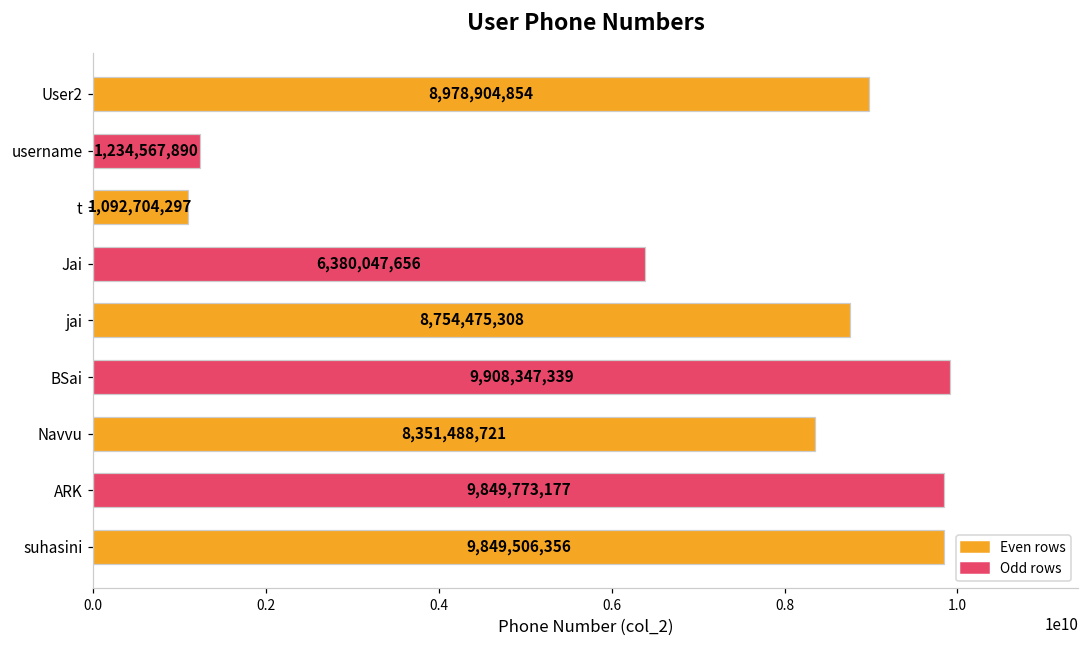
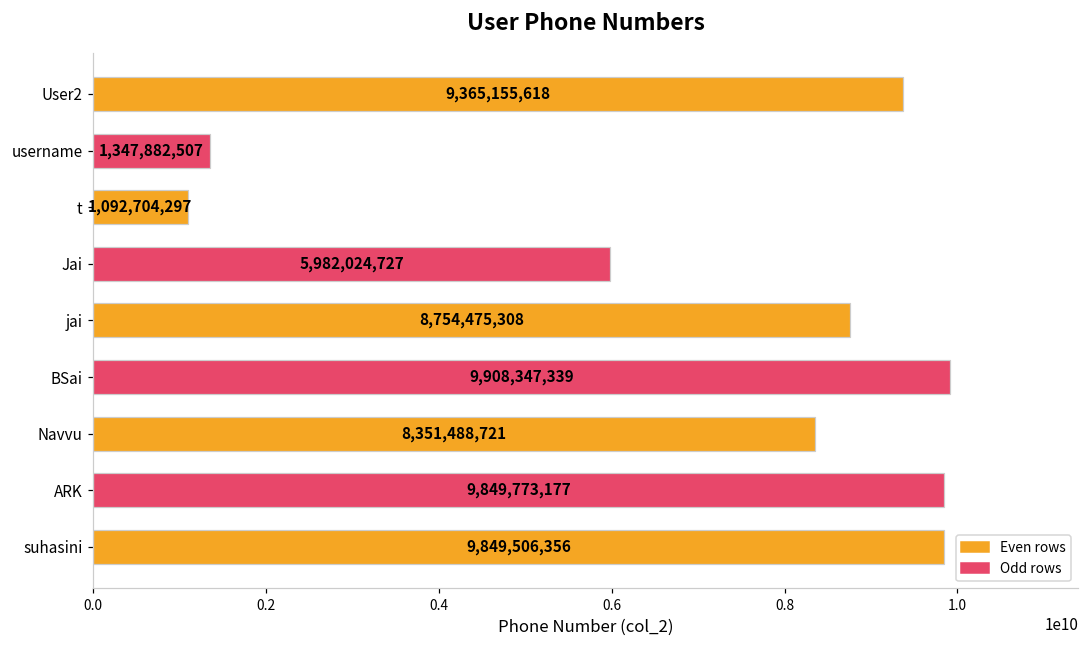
User2: 8,978,904,854 -> 9,365,155,618
username: 1,234,567,890 -> 1,347,882,507
Jai: 6,380,047,656 -> 5,982,024,727
